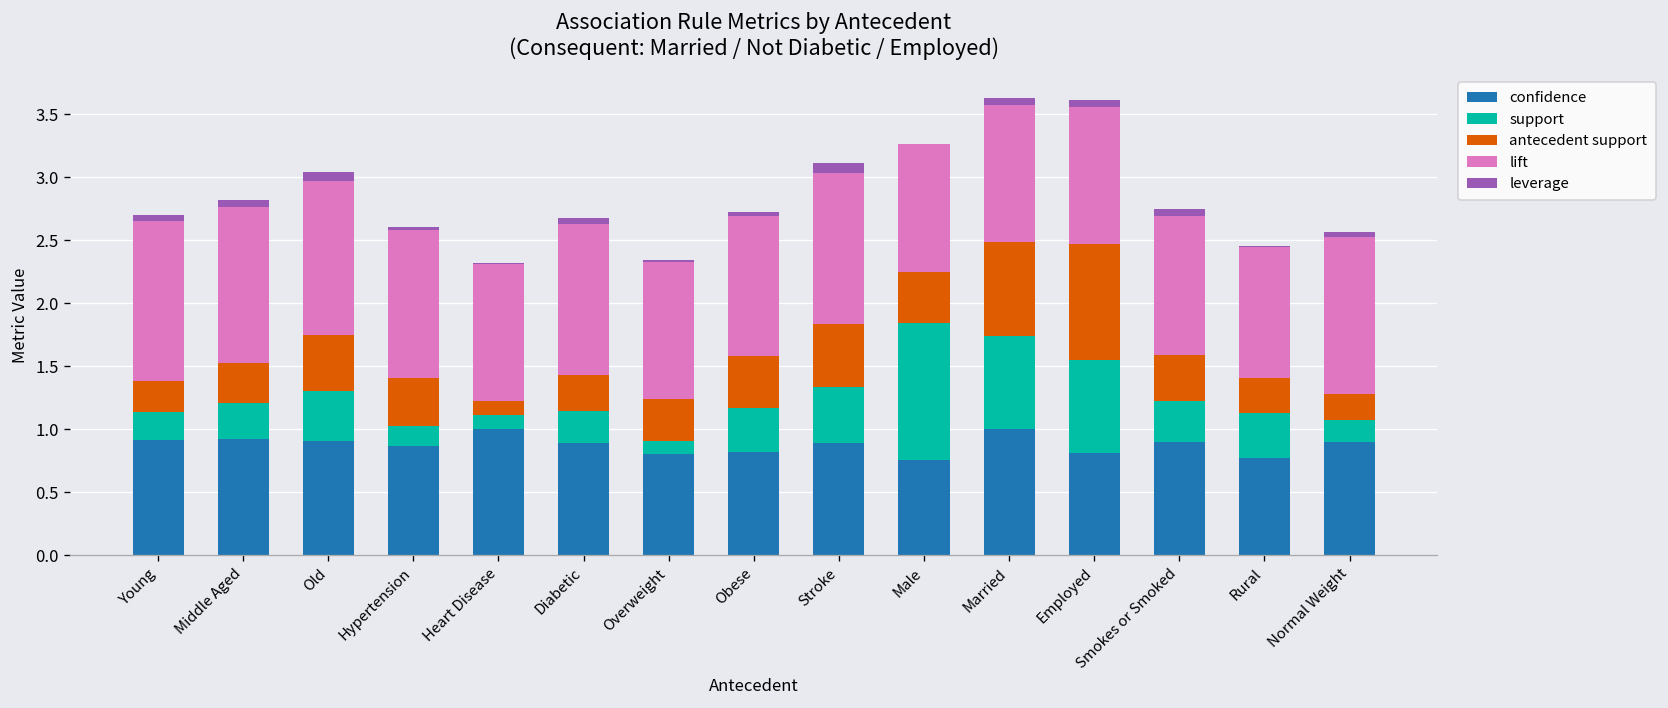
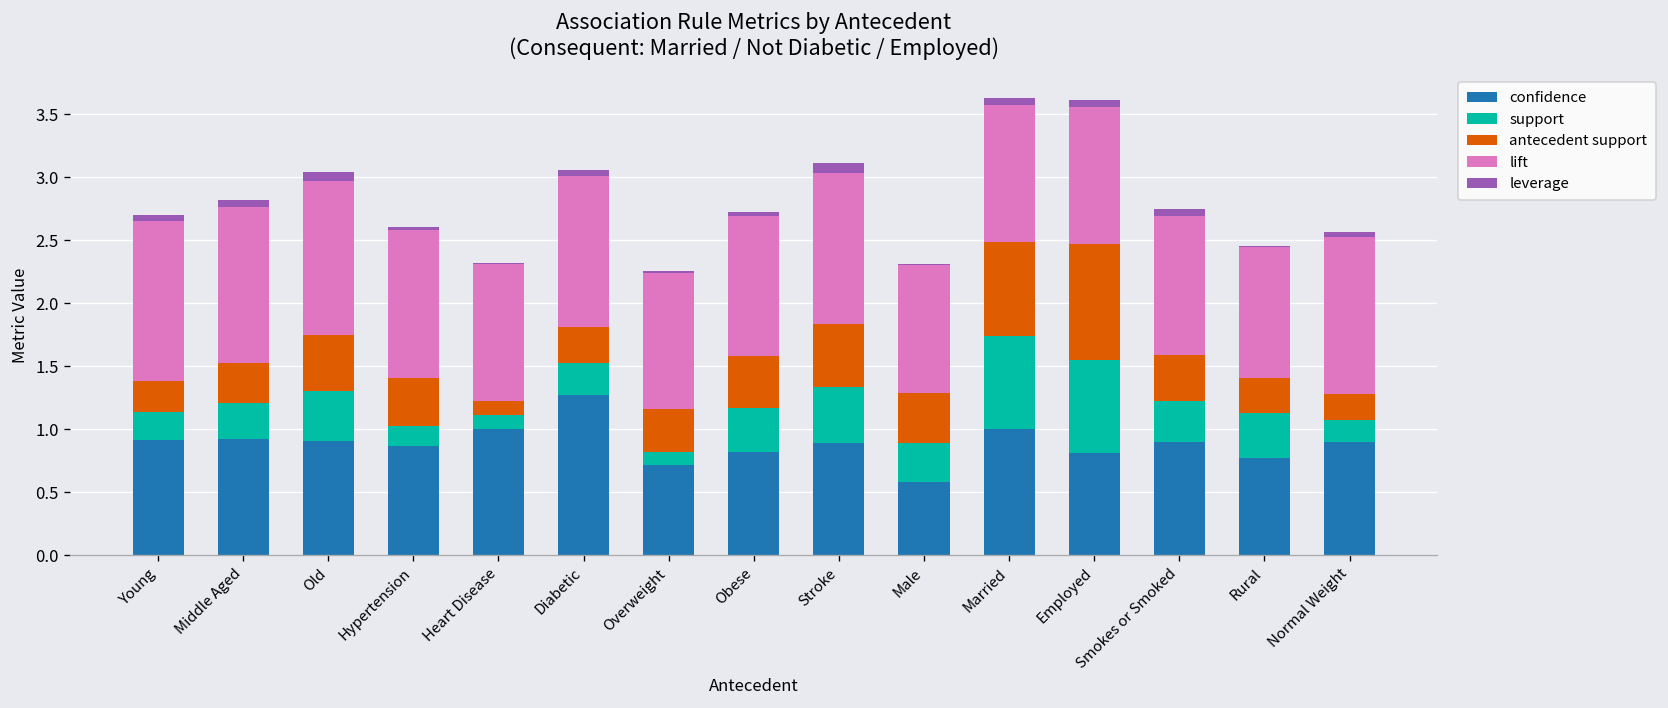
confidence, Diabetic: 0.89 -> 1.27
confidence, Overweight: 0.80 -> 0.72
confidence, Male: 0.75 -> 0.58
support, Male: 1.09 -> 0.30
